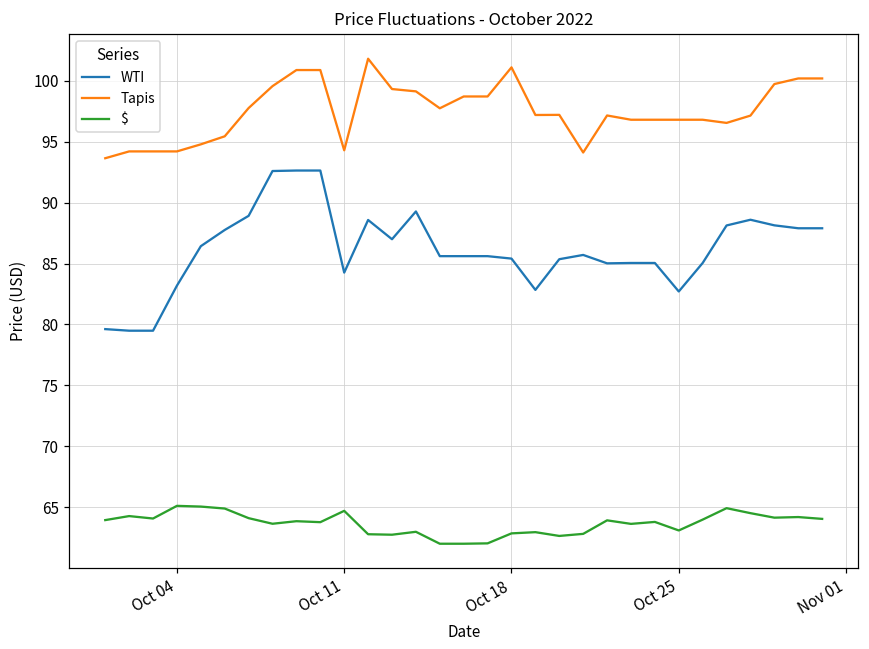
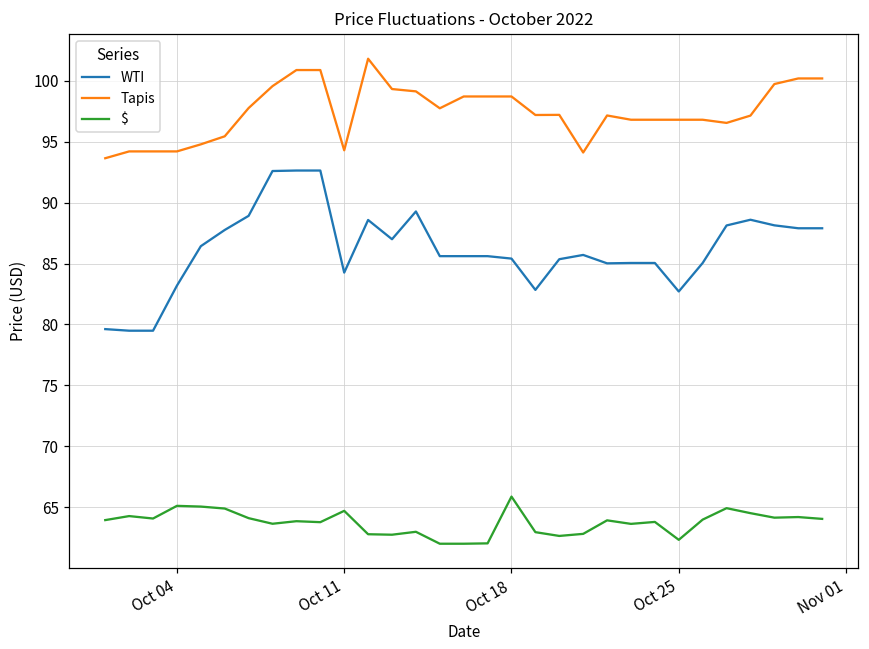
Tapis, Oct 18: 101.1 -> 98.7
$, Oct 18: 62.9 -> 65.9
$, Oct 25: 63.1 -> 62.3
